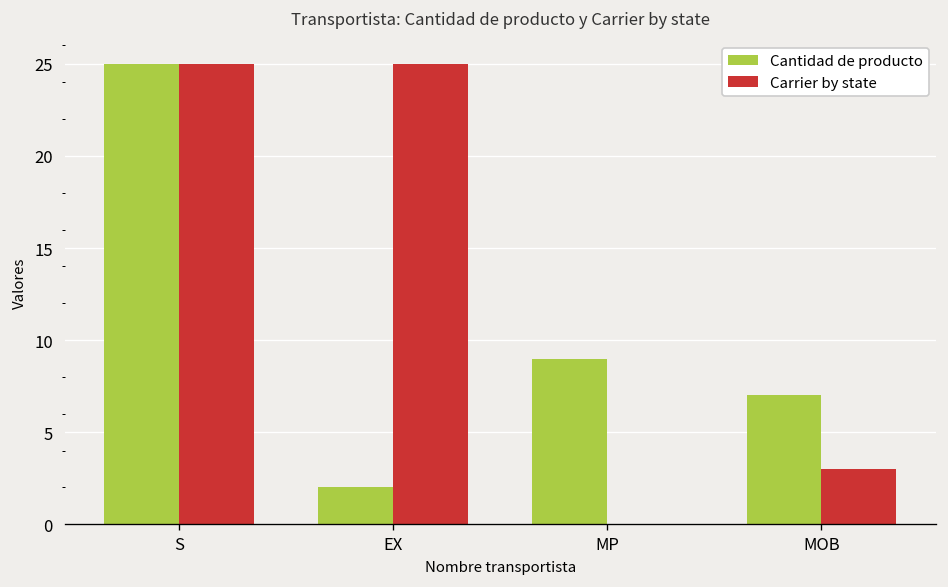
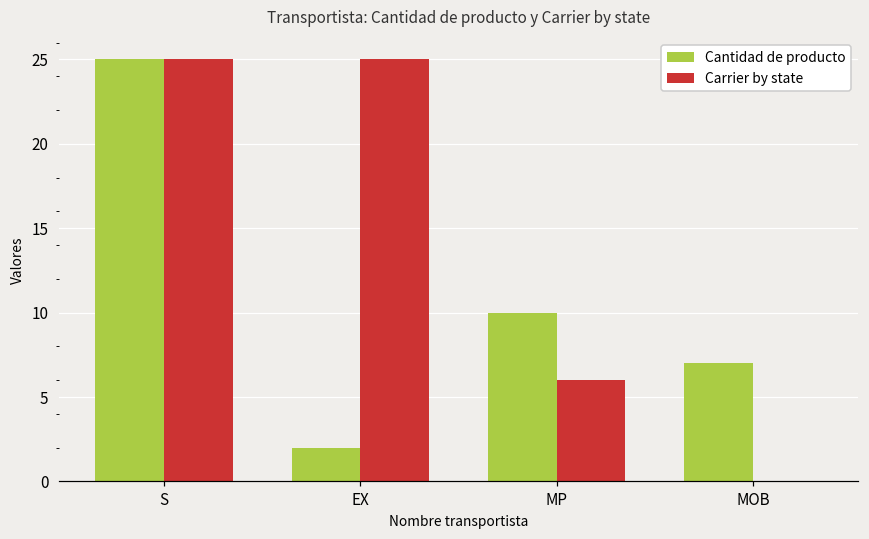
Cantidad de producto, MP: 9 -> 10
Carrier by state, MP: 0 -> 6
Carrier by state, MOB: 3 -> 0
